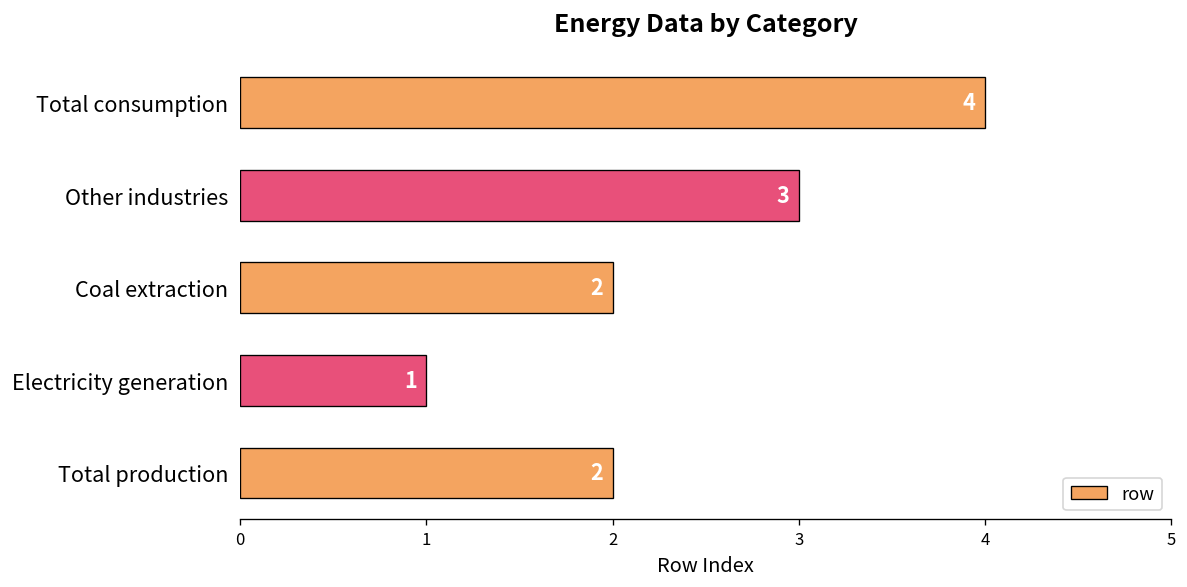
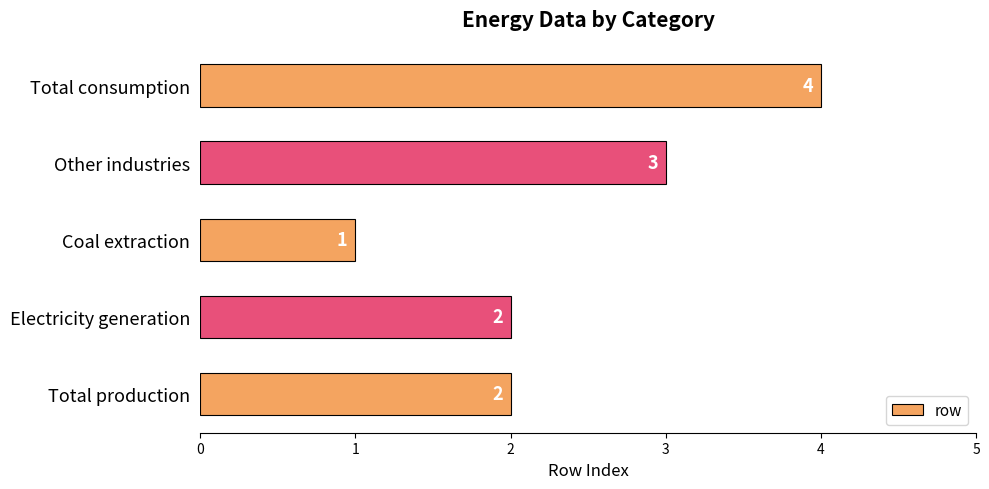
Coal extraction: 2 -> 1
Electricity generation: 1 -> 2
